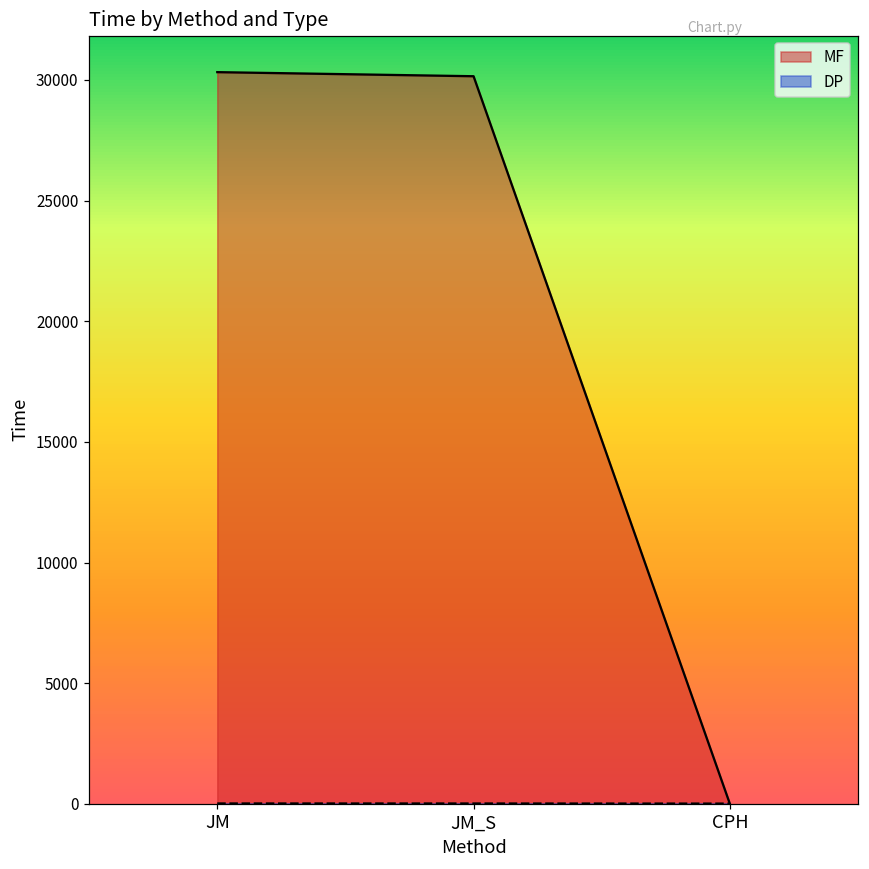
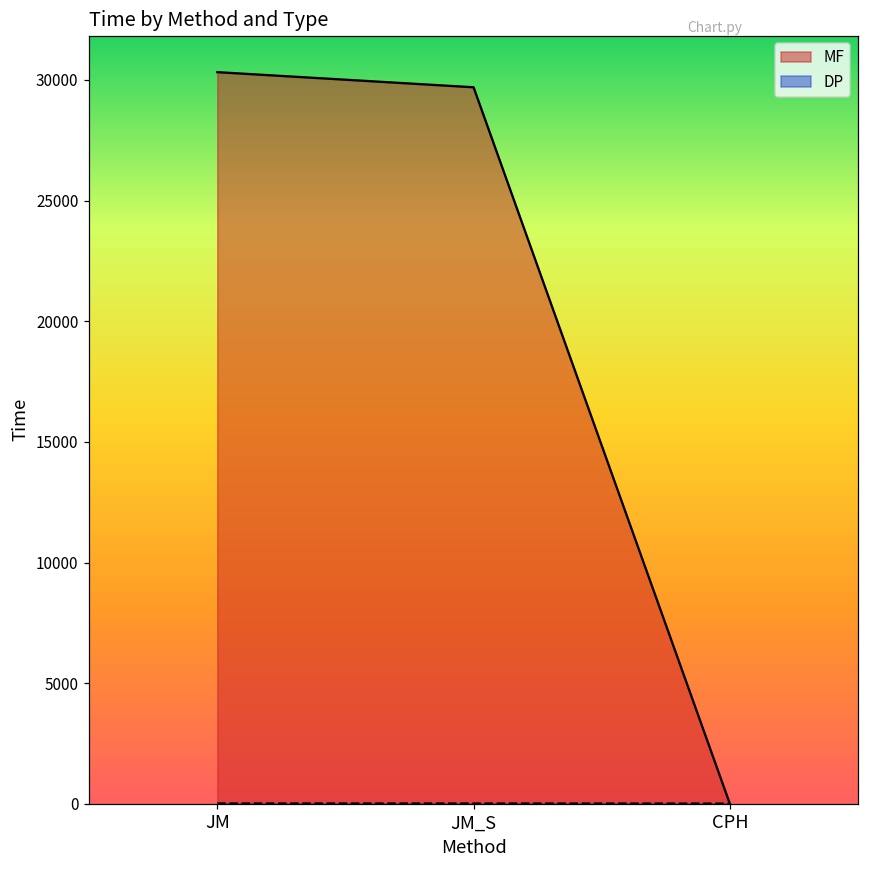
MF, JM_S: 30200 -> 29700
